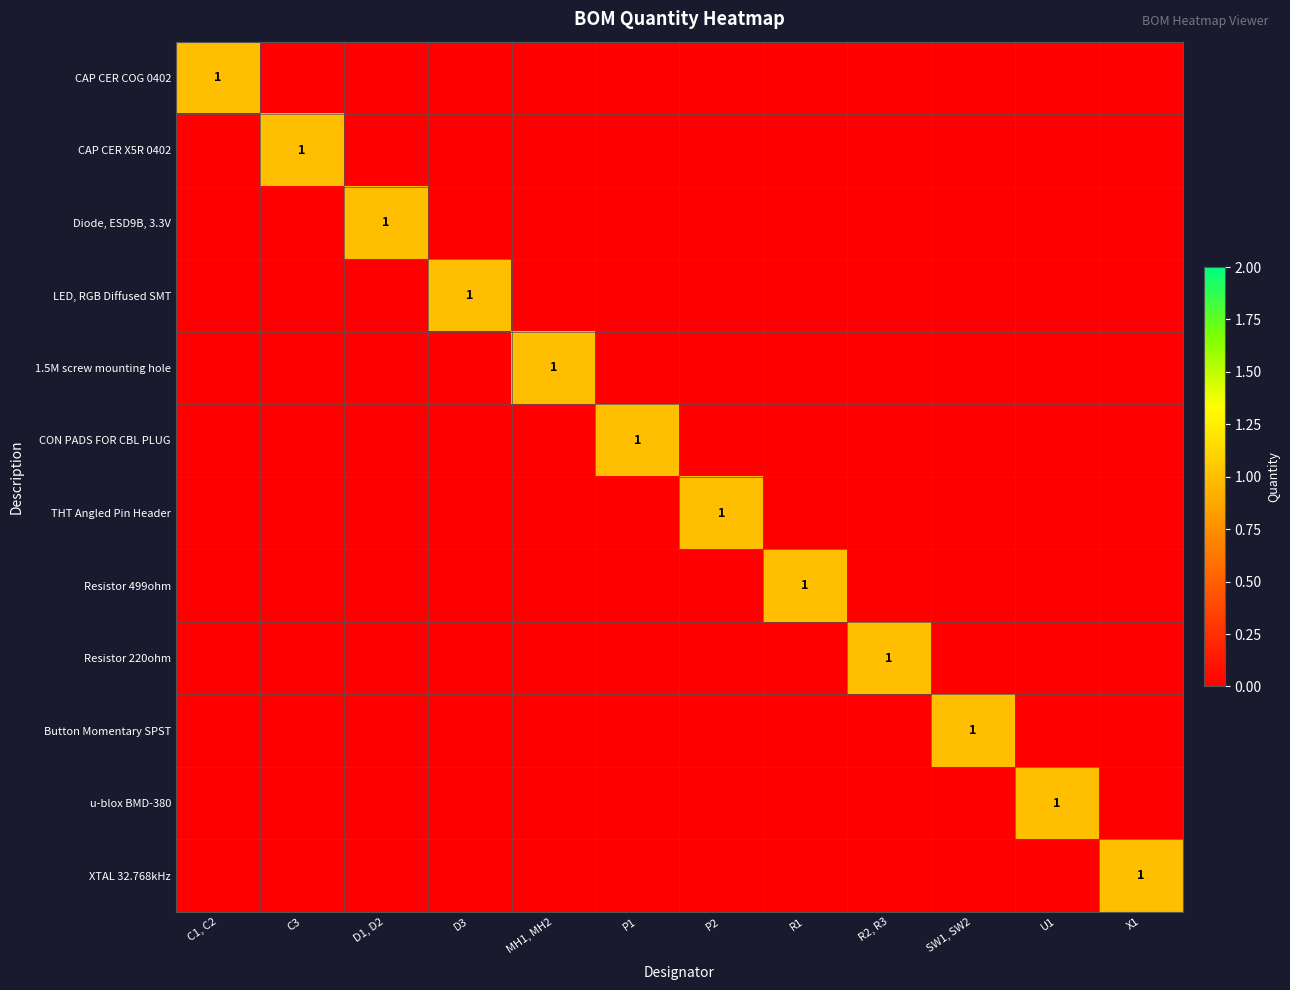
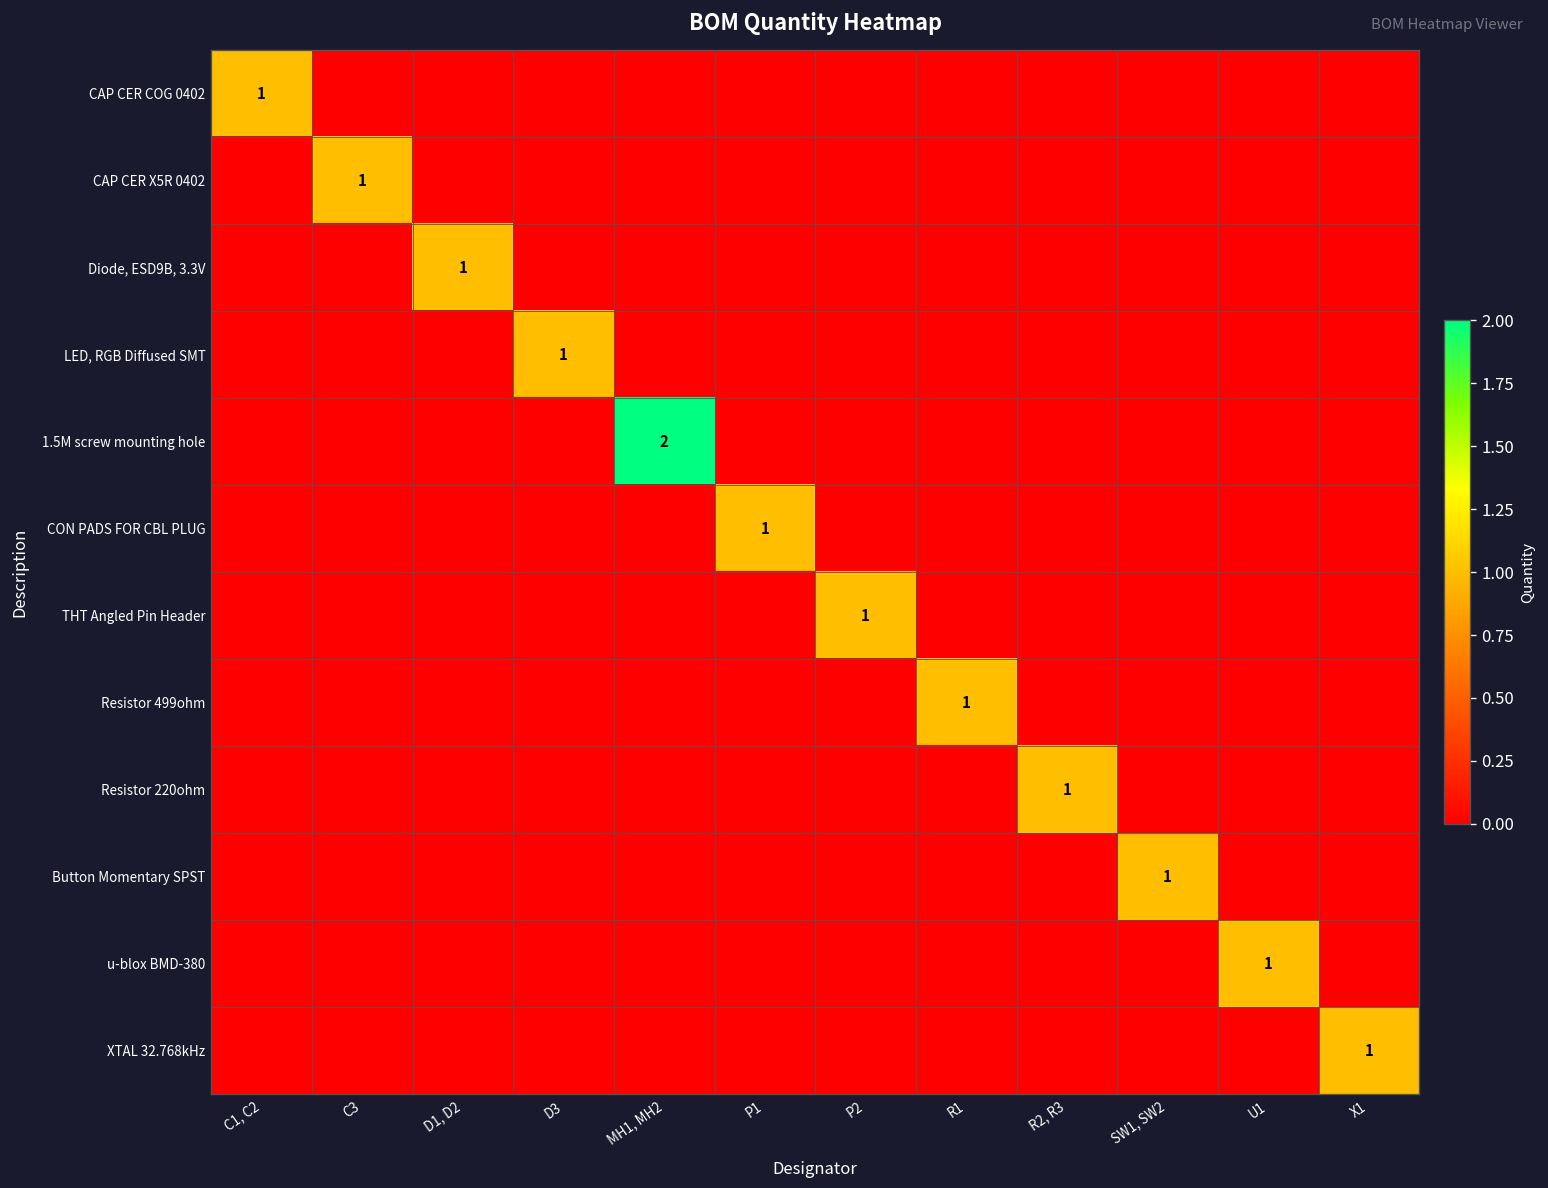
1.5M screw mounting hole, MH1, MH2: 1 -> 2
